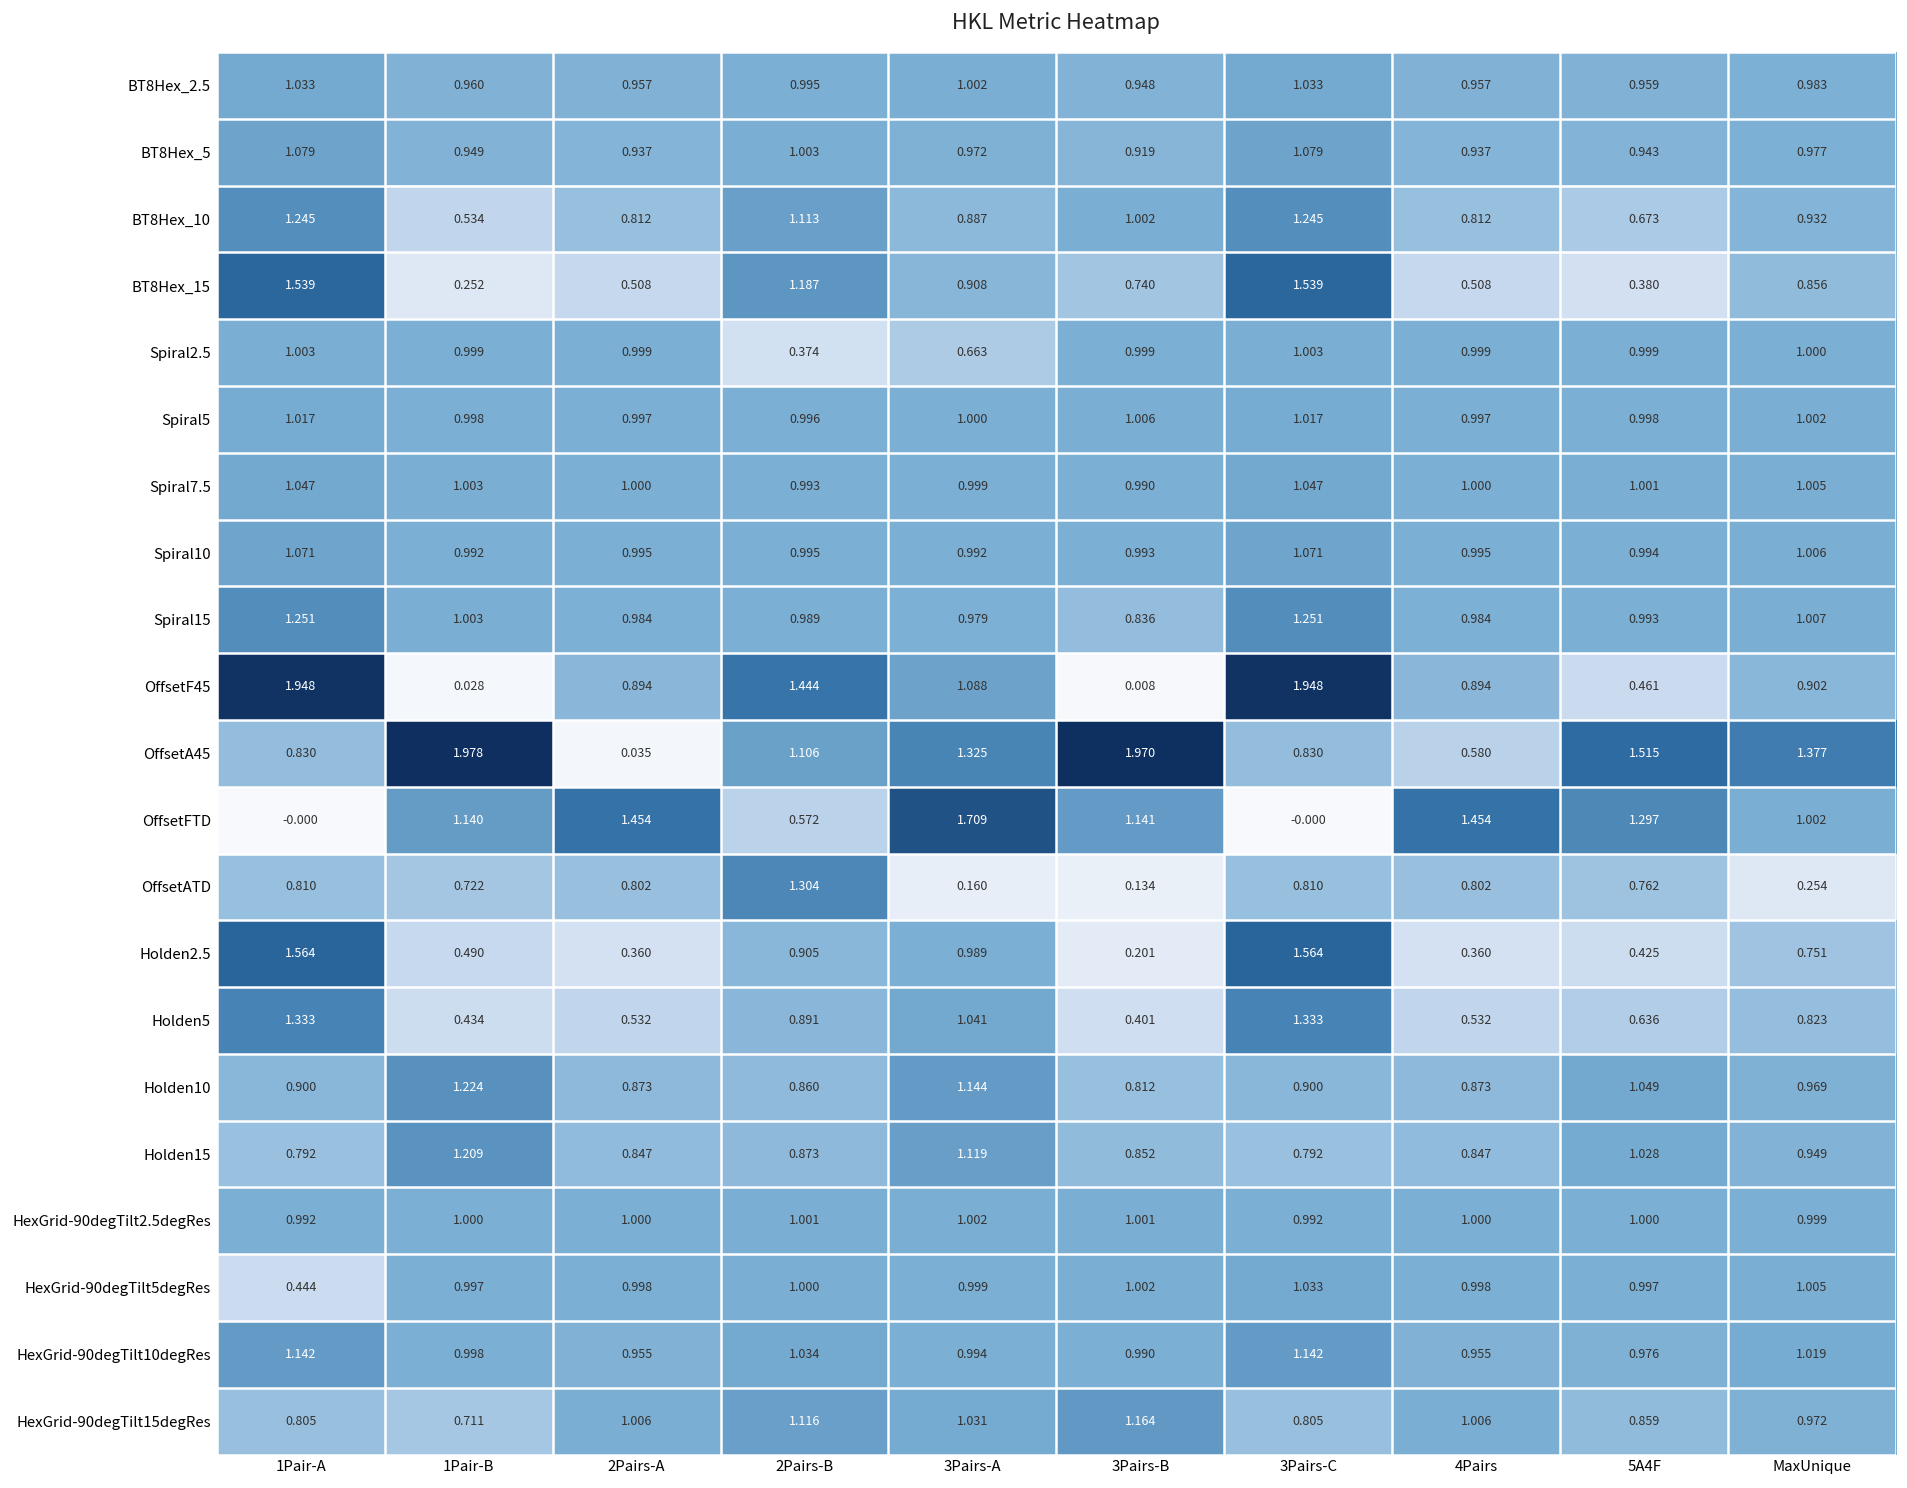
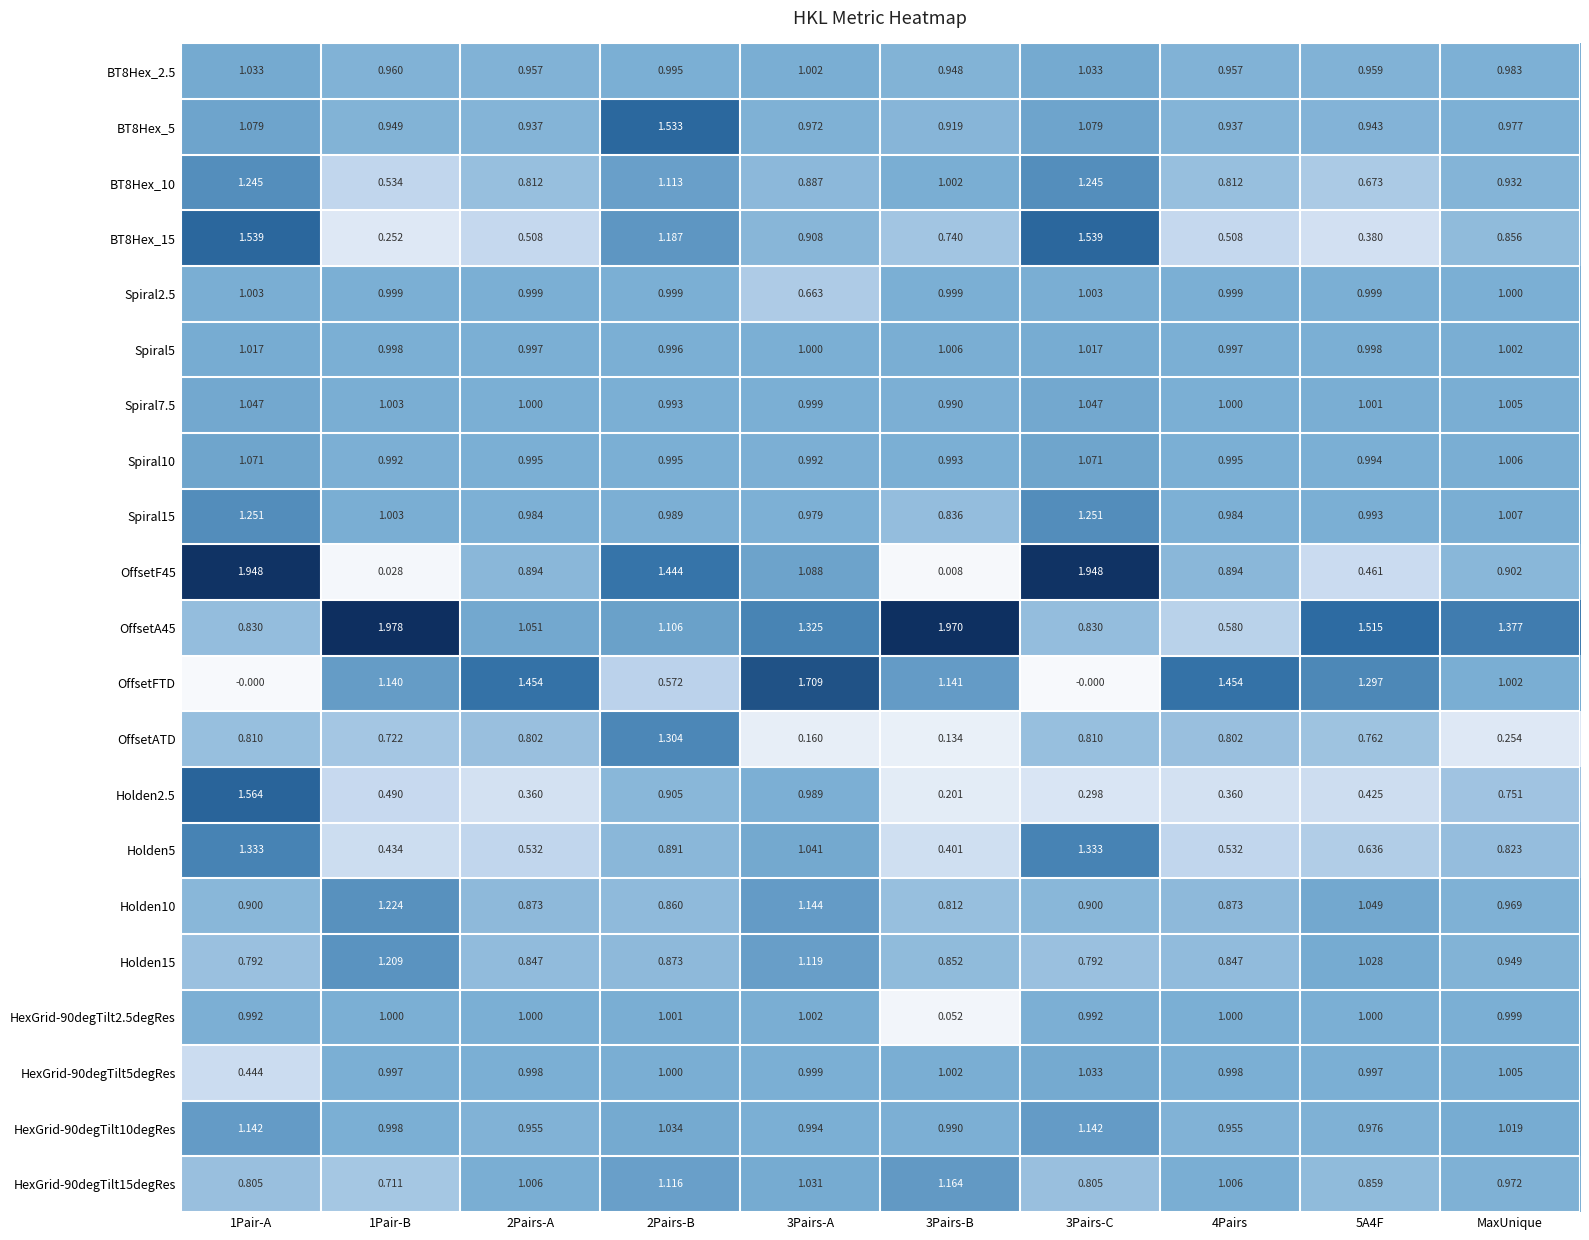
BT8Hex_5, 2Pairs-B: 1.003 -> 1.533
Spiral2.5, 2Pairs-B: 0.374 -> 0.999
OffsetA45, 2Pairs-A: 0.035 -> 1.051
Holden2.5, 3Pairs-C: 1.564 -> 0.298
HexGrid-90degTilt2.5degRes, 3Pairs-B: 1.001 -> 0.052
